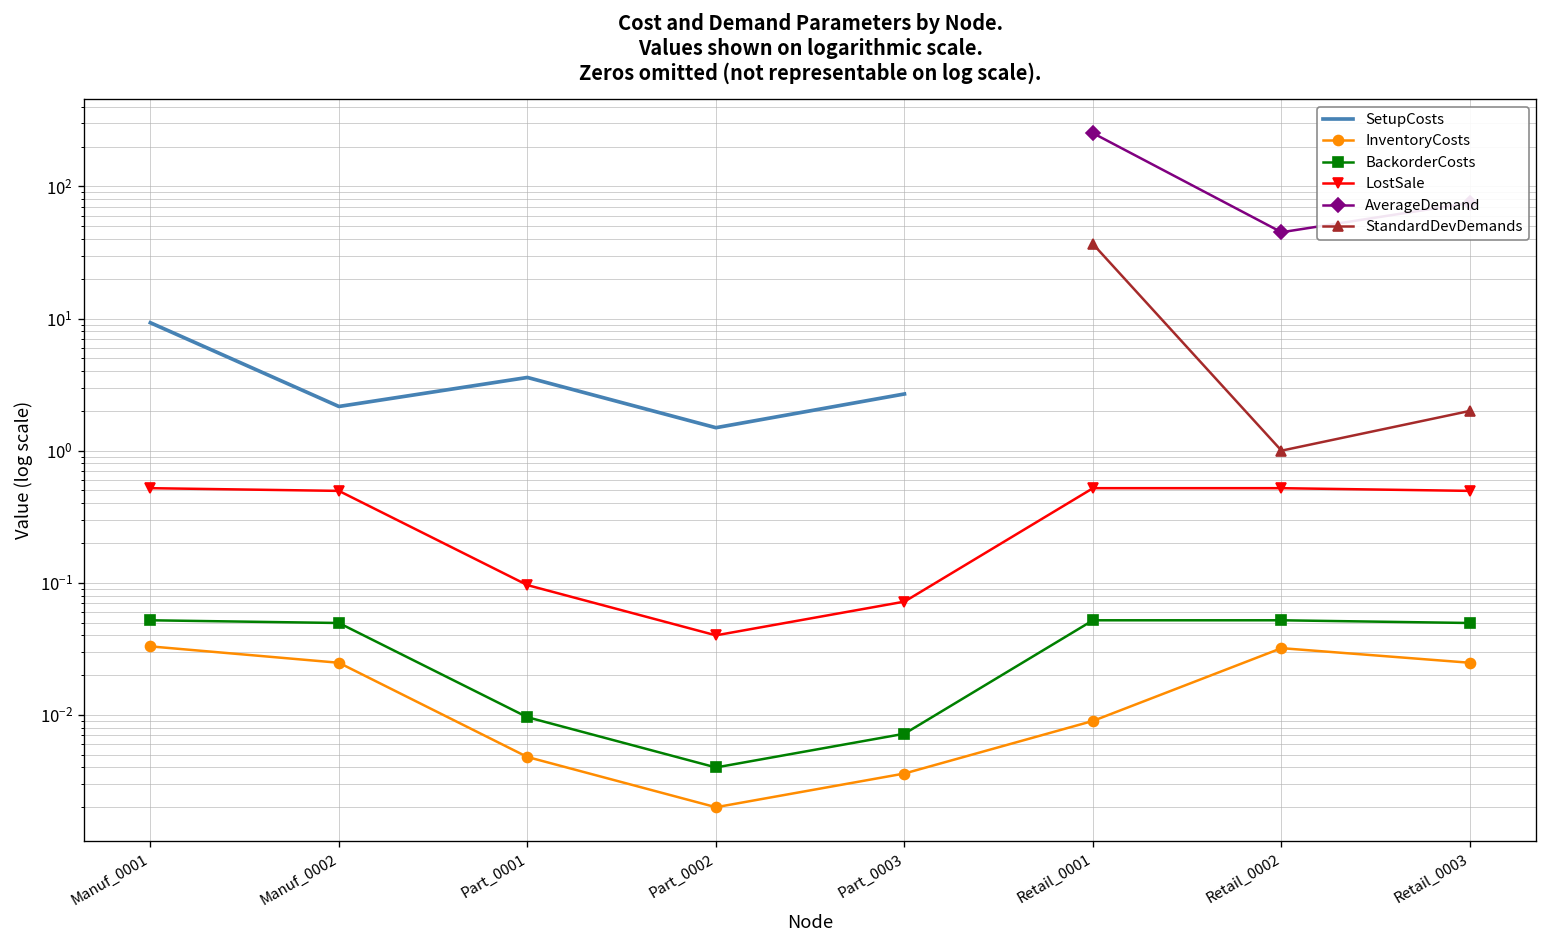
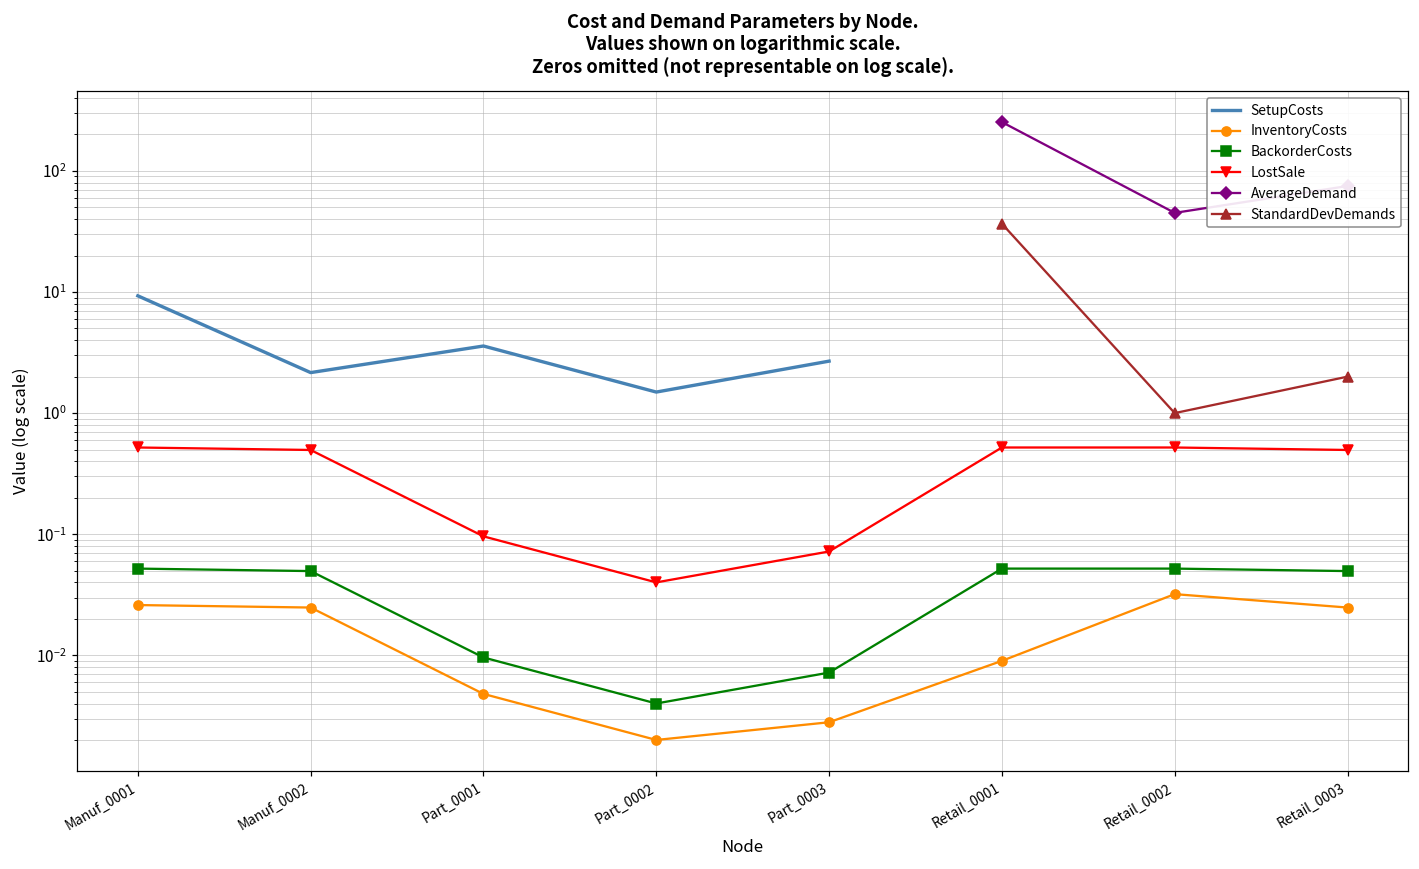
InventoryCosts, Manuf_0001: 0.033 -> 0.026
InventoryCosts, Part_0003: 0.0036 -> 0.0028
